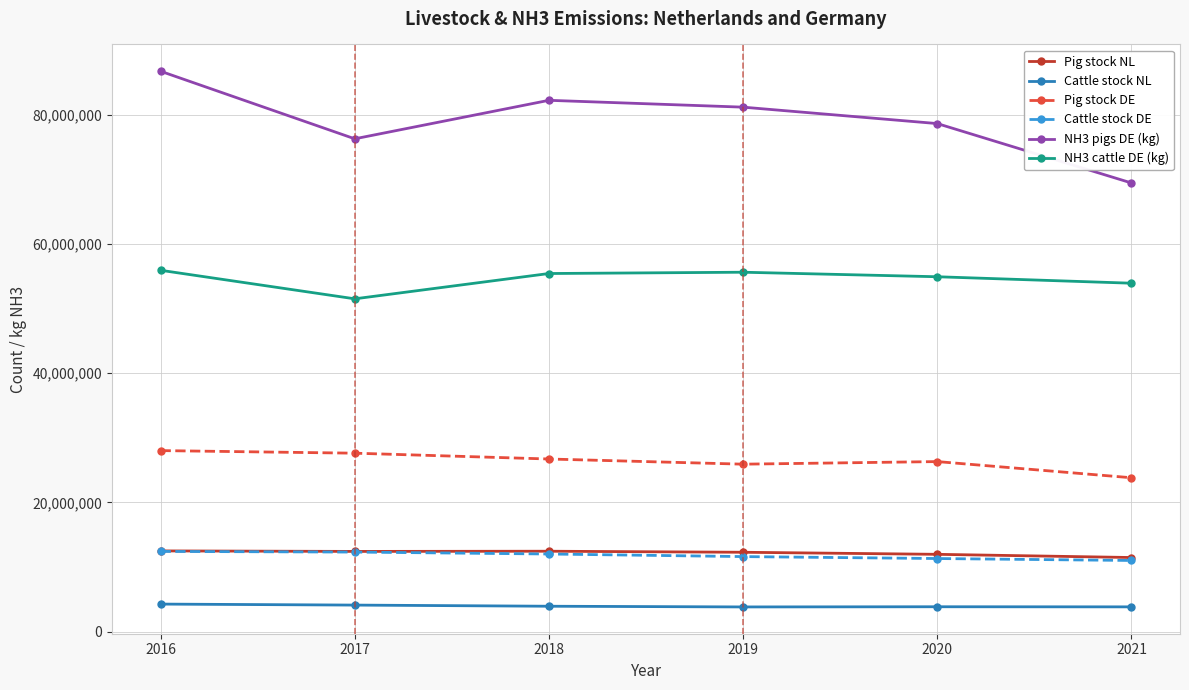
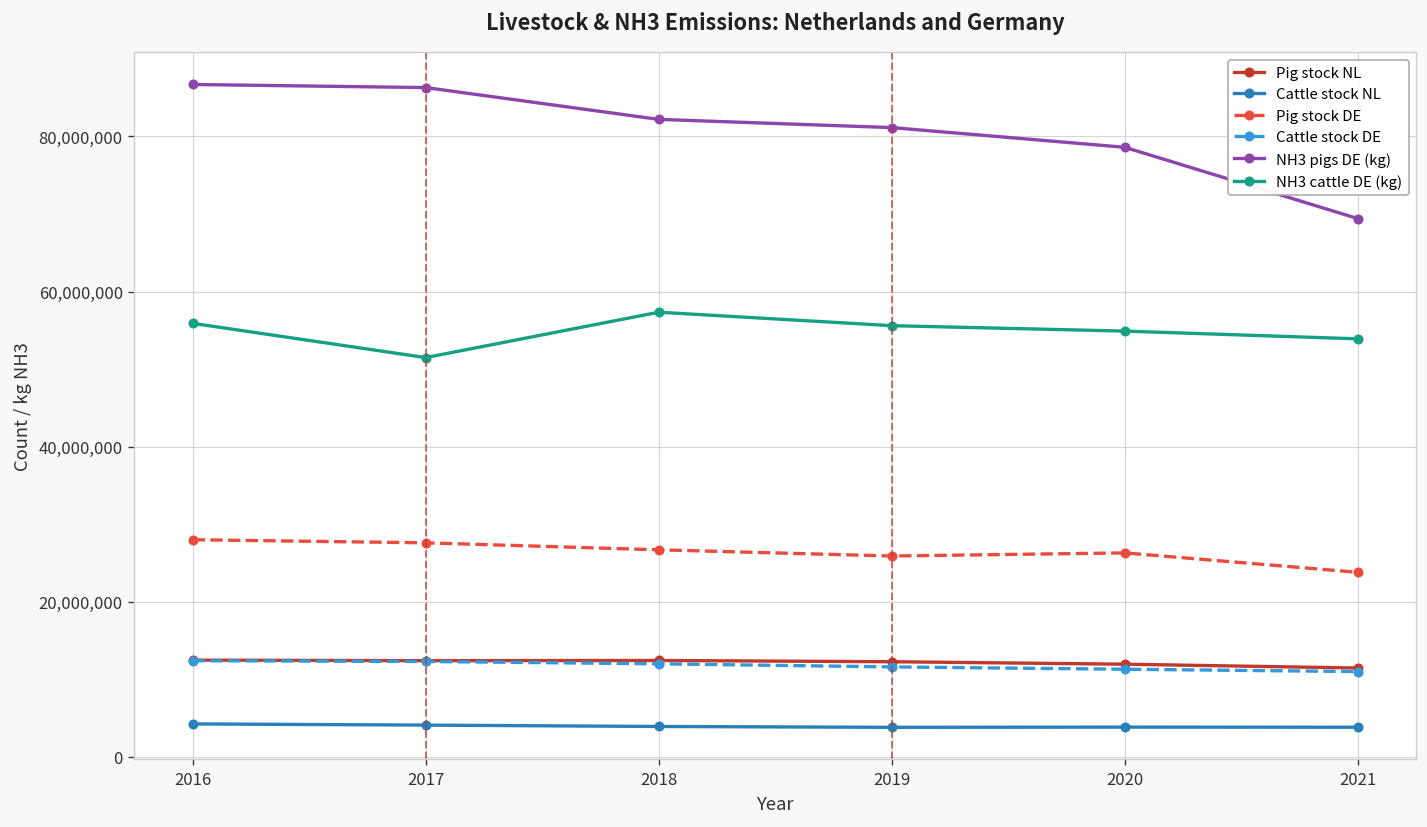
NH3 pigs DE (kg), 2017: 76,000,000 -> 86,000,000
NH3 cattle DE (kg), 2018: 55,000,000 -> 57,000,000
